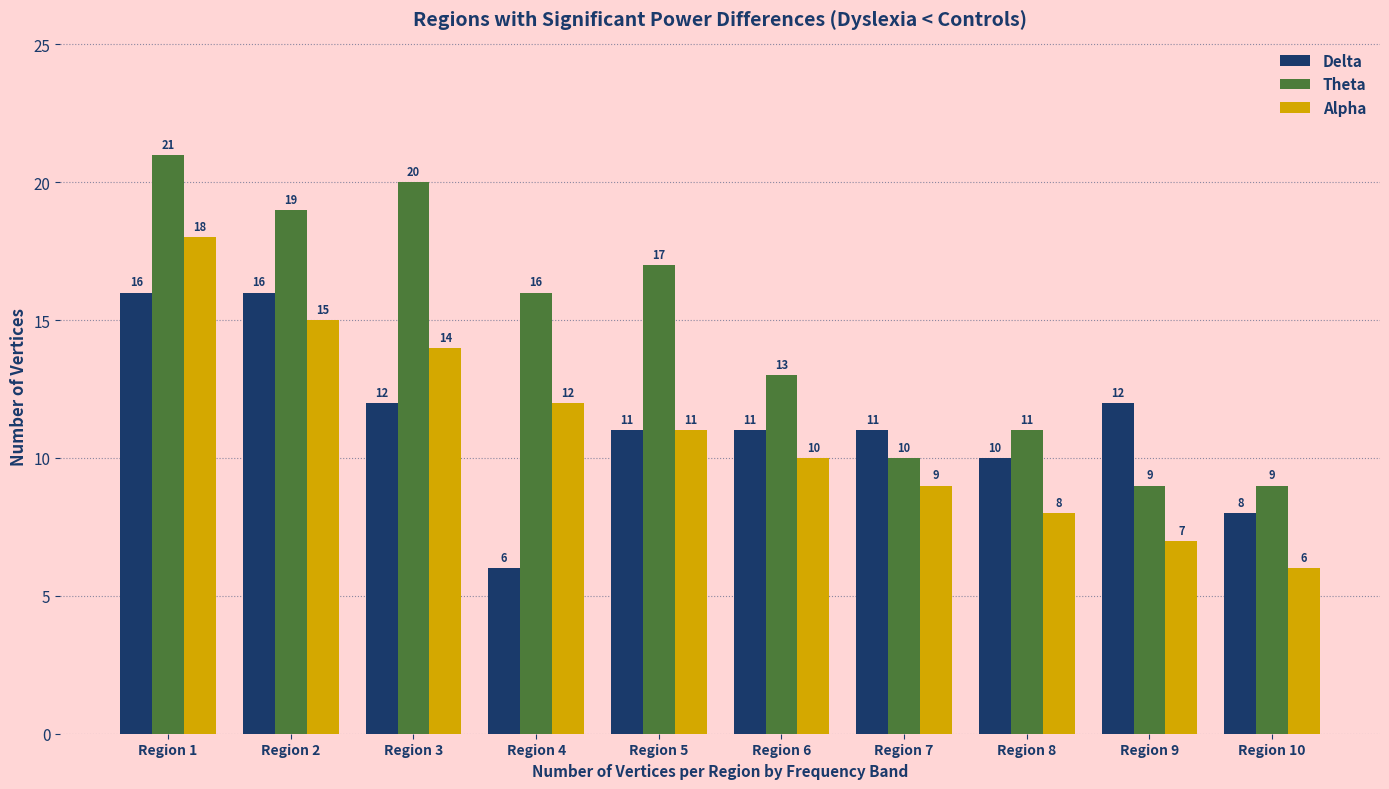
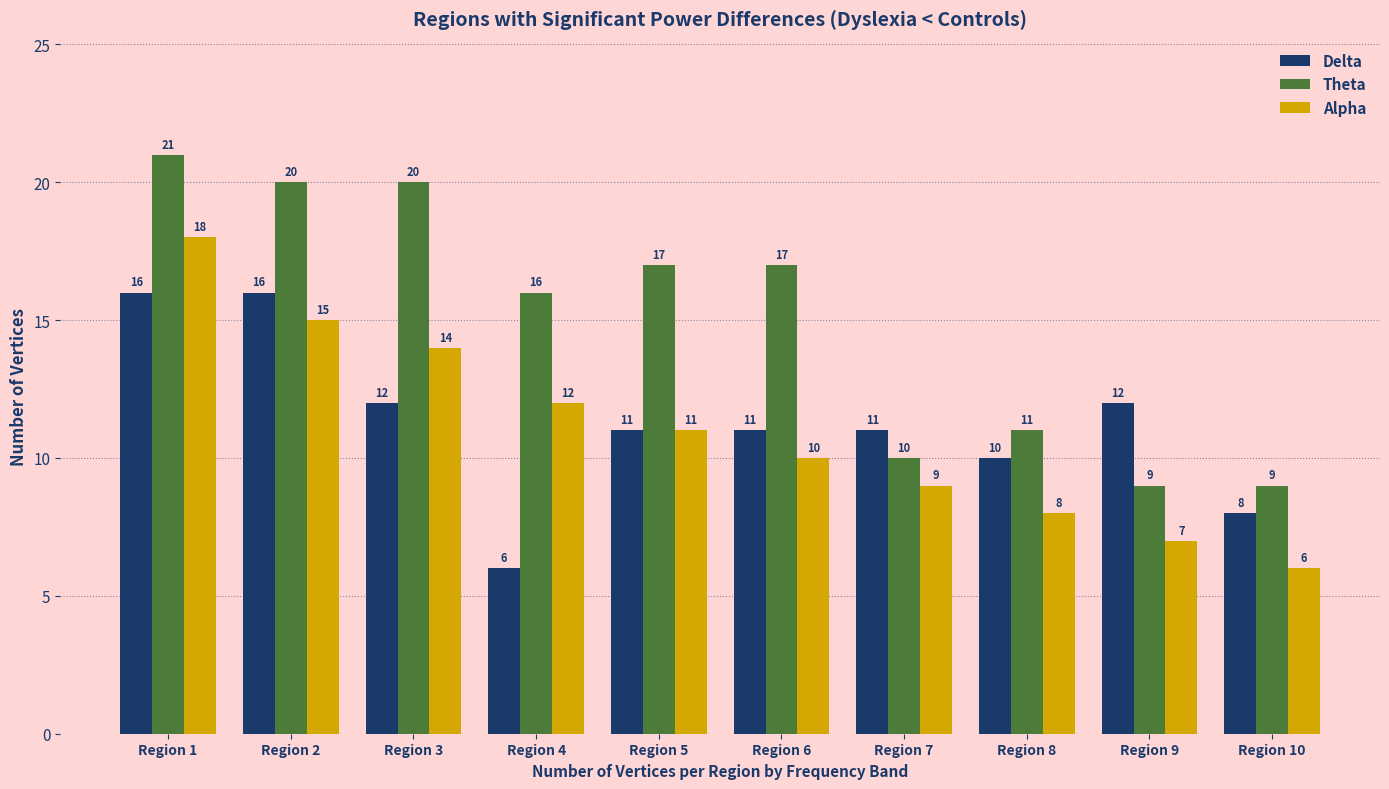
Theta, Region 2: 19 -> 20
Theta, Region 6: 13 -> 17
